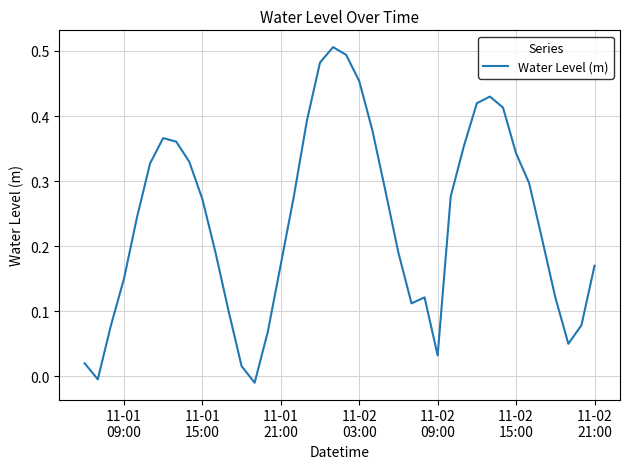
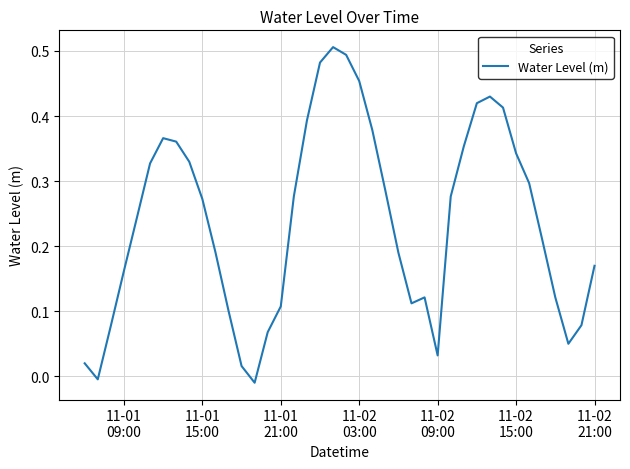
11-01 09:00: 0.15 -> 0.16
11-01 21:00: 0.17 -> 0.11
